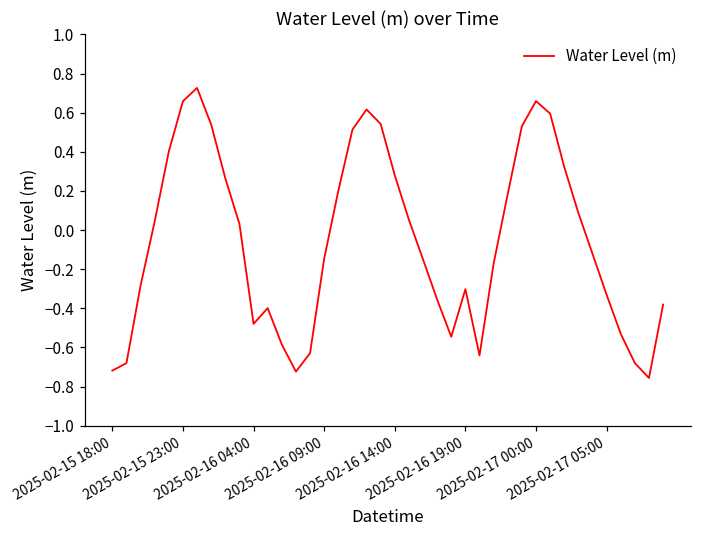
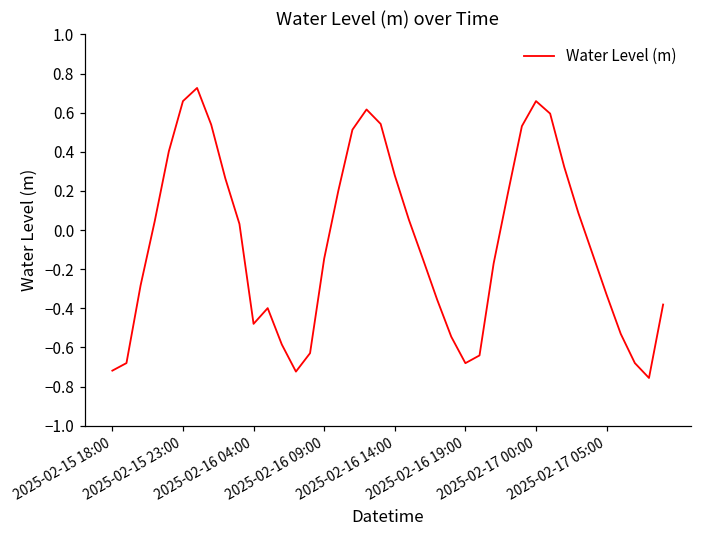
2025-02-16 19:00: -0.30 -> -0.68
